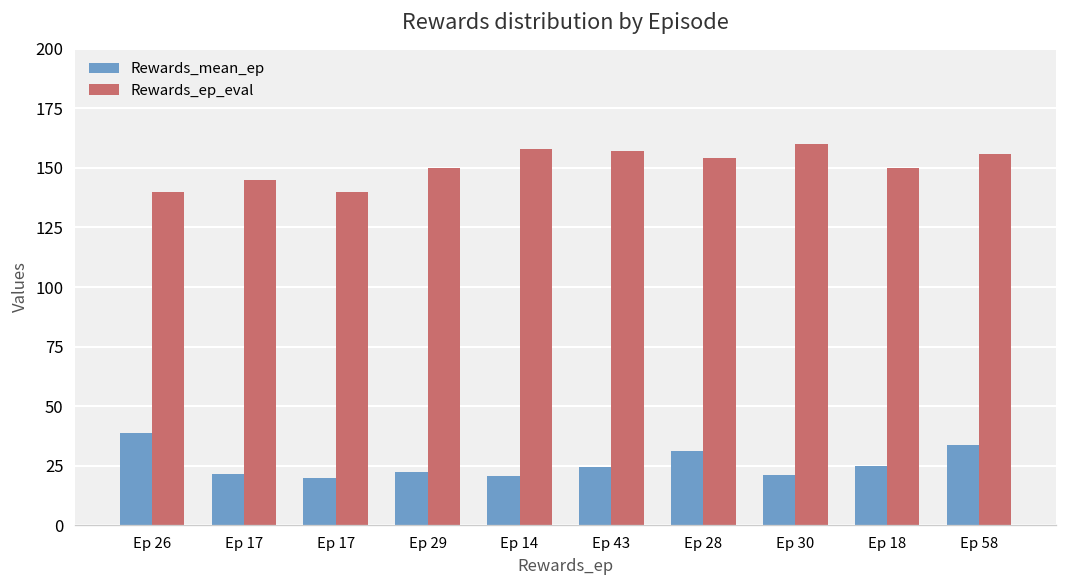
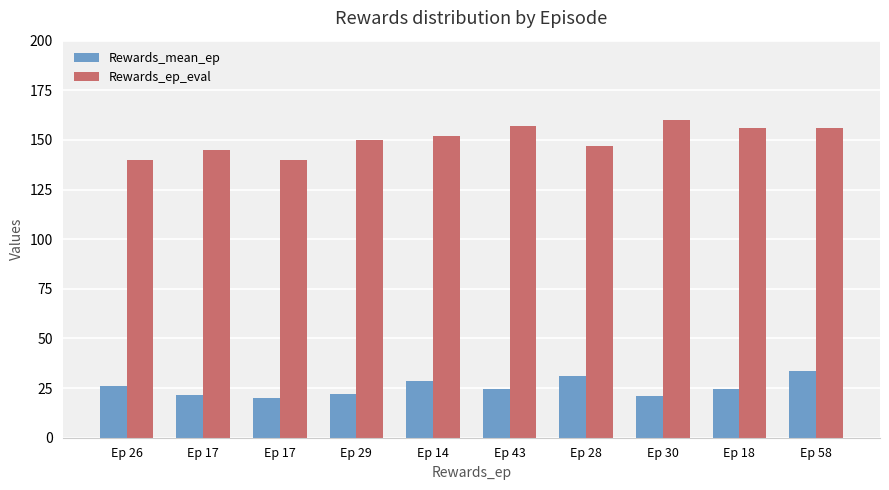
Rewards_mean_ep, Ep 26: 39 -> 26
Rewards_mean_ep, Ep 14: 21 -> 29
Rewards_ep_eval, Ep 14: 158 -> 152
Rewards_ep_eval, Ep 28: 154 -> 147
Rewards_ep_eval, Ep 18: 150 -> 156
